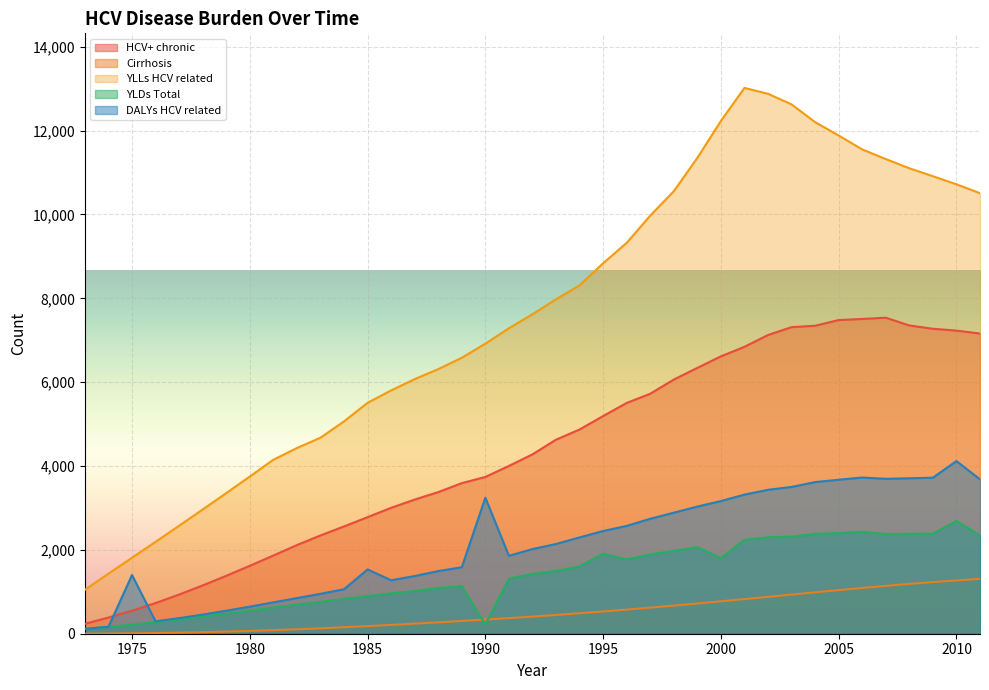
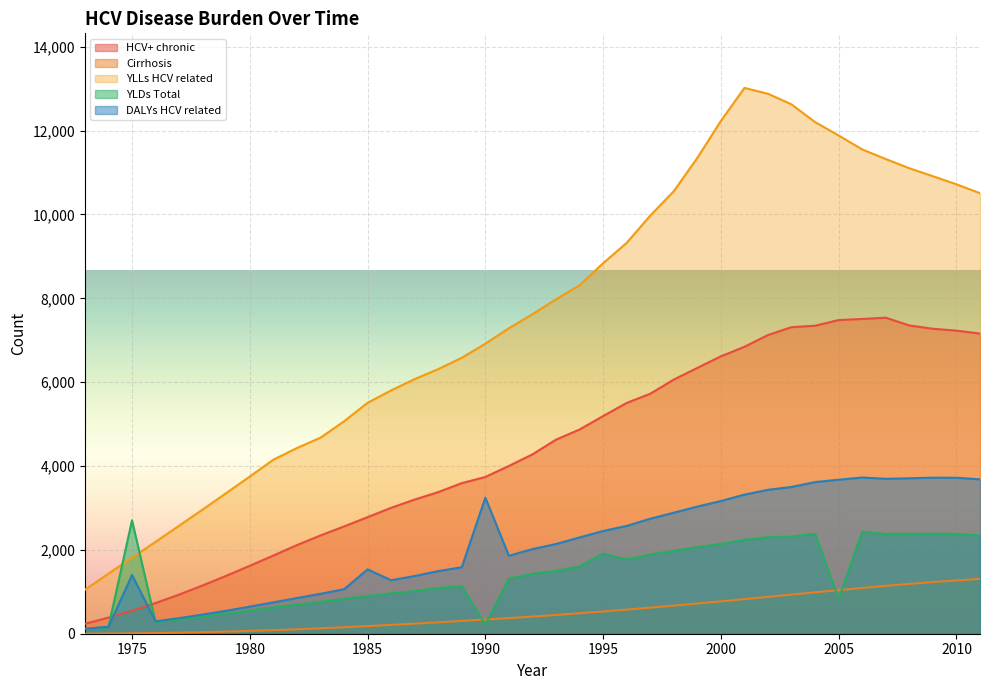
YLDs Total, 1975: 200 -> 2,700
YLDs Total, 2000: 1,800 -> 2,100
YLDs Total, 2005: 2,400 -> 800
YLDs Total, 2010: 2,700 -> 2,400
DALYs HCV related, 2010: 4,100 -> 3,700
